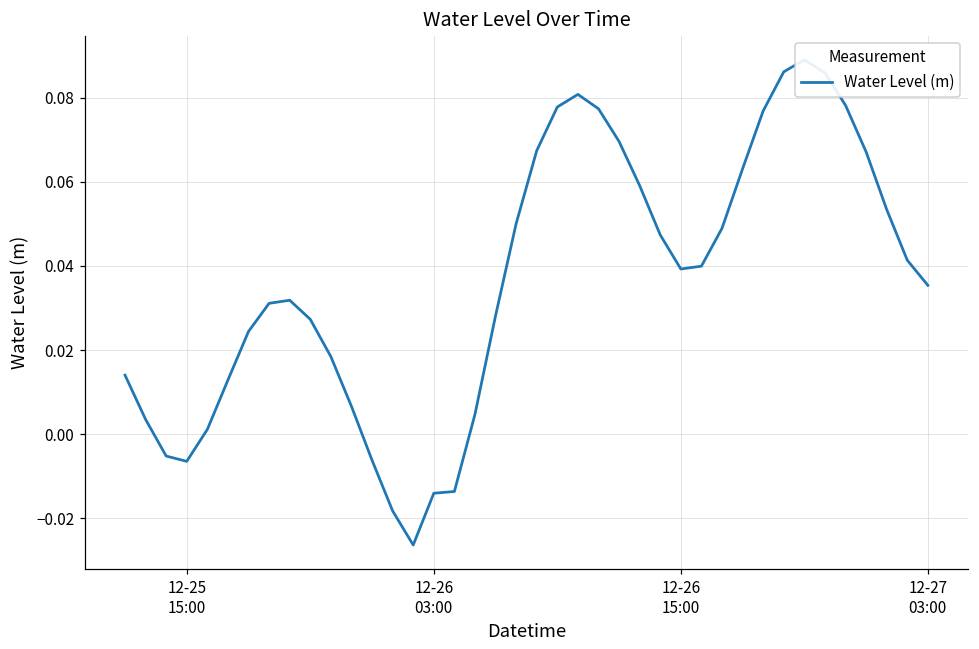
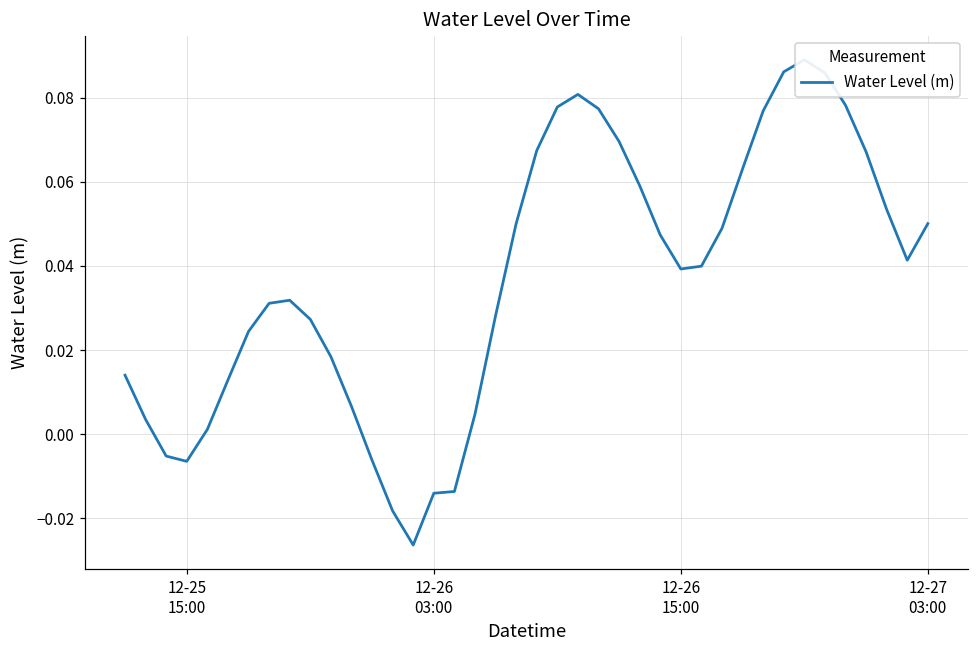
12-27 03:00: 0.035 -> 0.050
